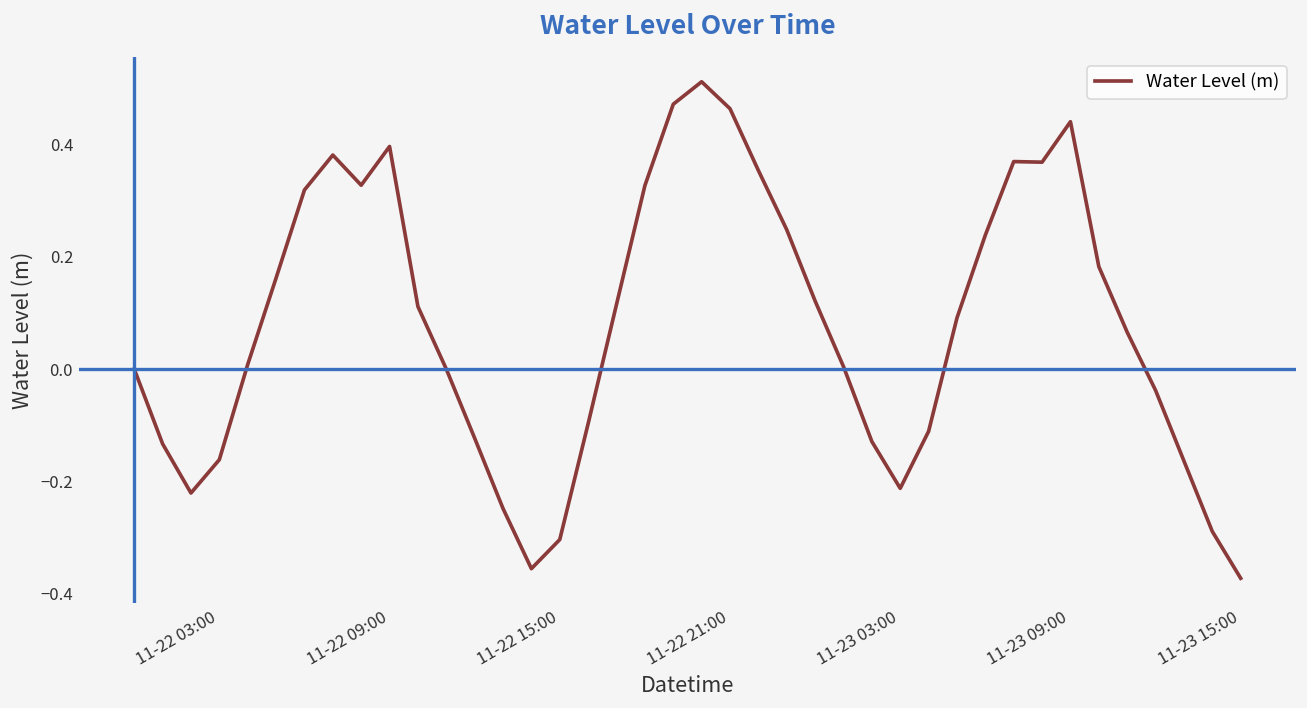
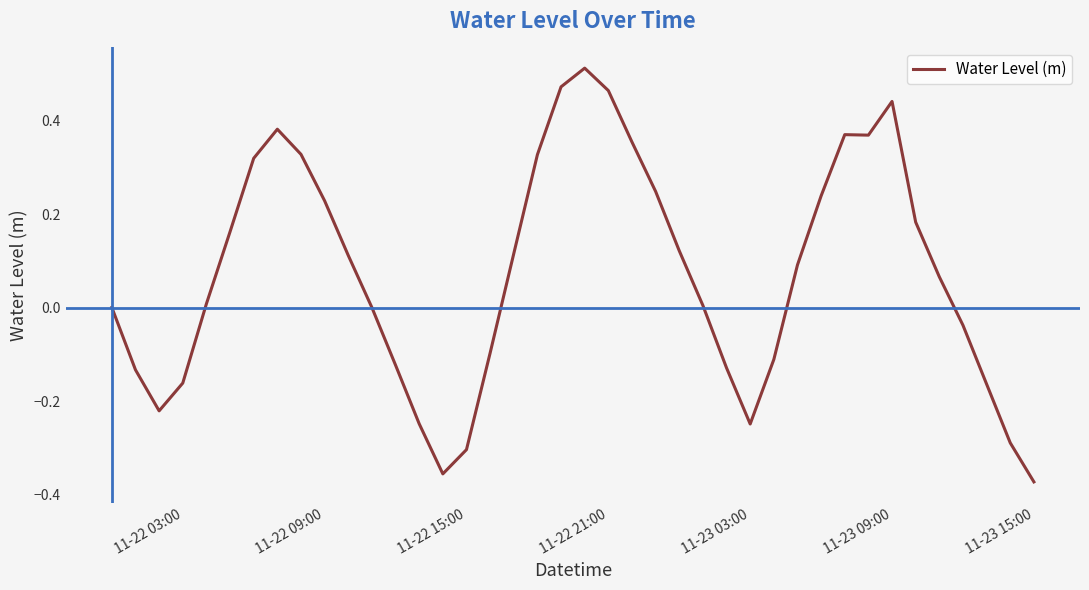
11-22 09:00: 0.40 -> 0.23
11-23 03:00: -0.21 -> -0.25
